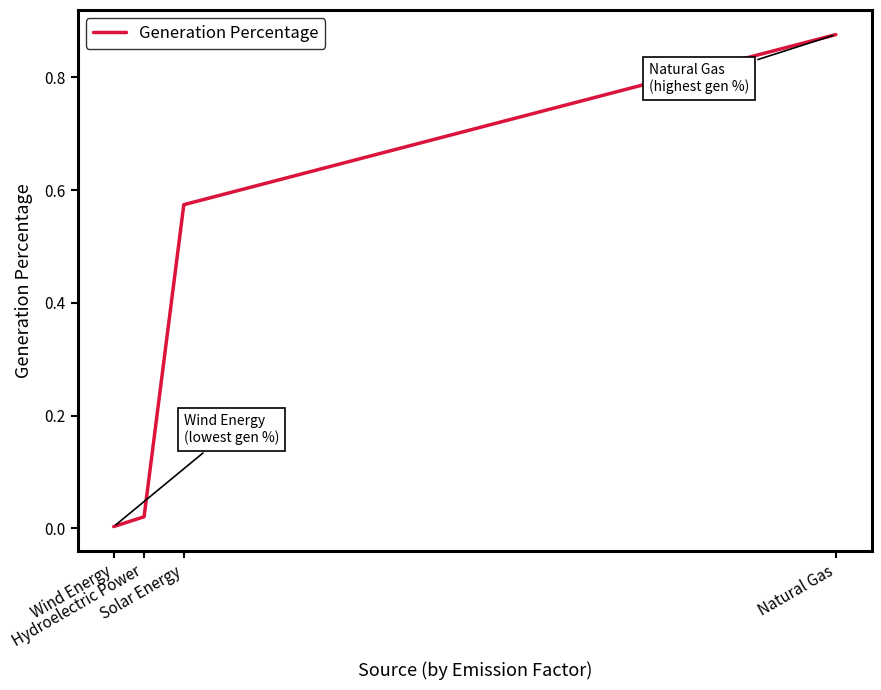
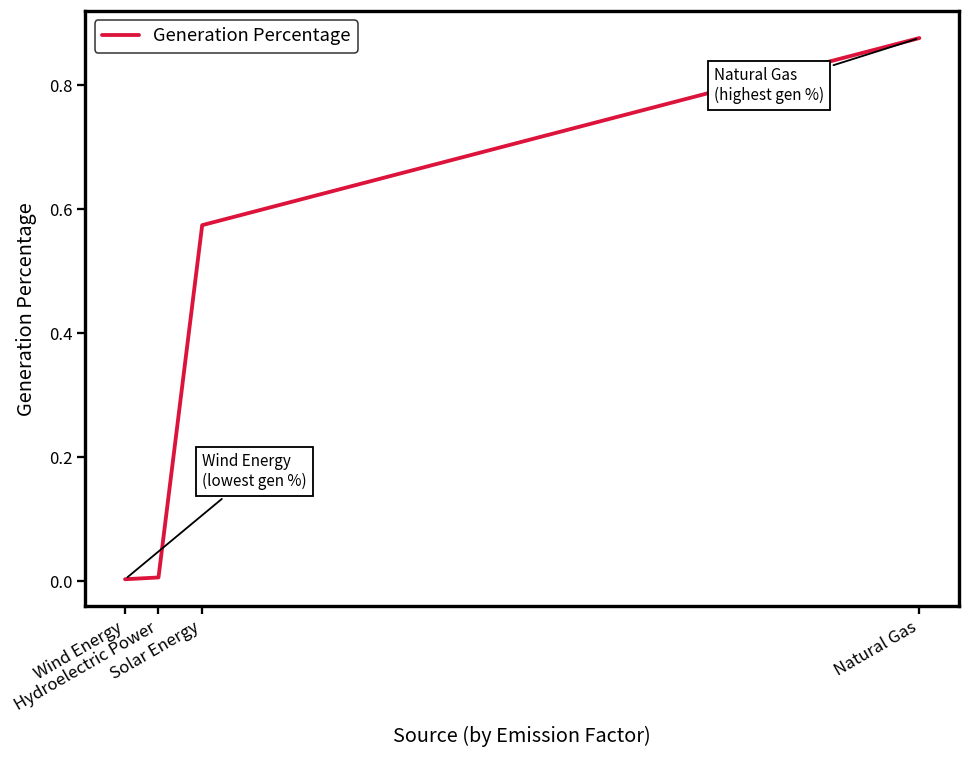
Hydroelectric Power: 0.02 -> 0.01
